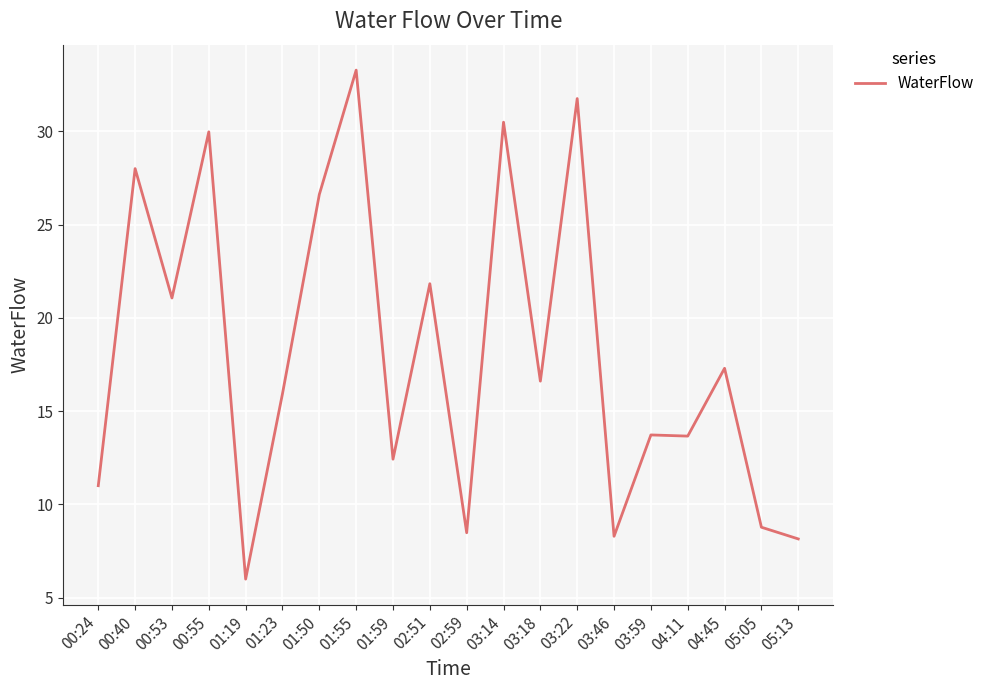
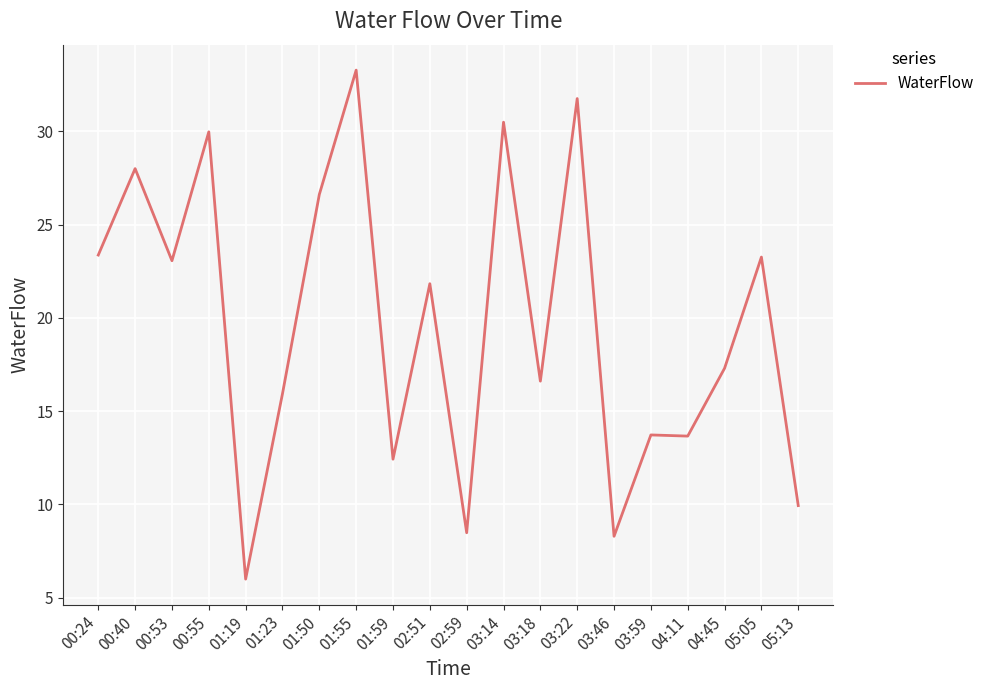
00:24: 11.0 -> 23.4
00:53: 21.1 -> 23.1
05:05: 8.8 -> 23.3
05:13: 8.2 -> 9.9
